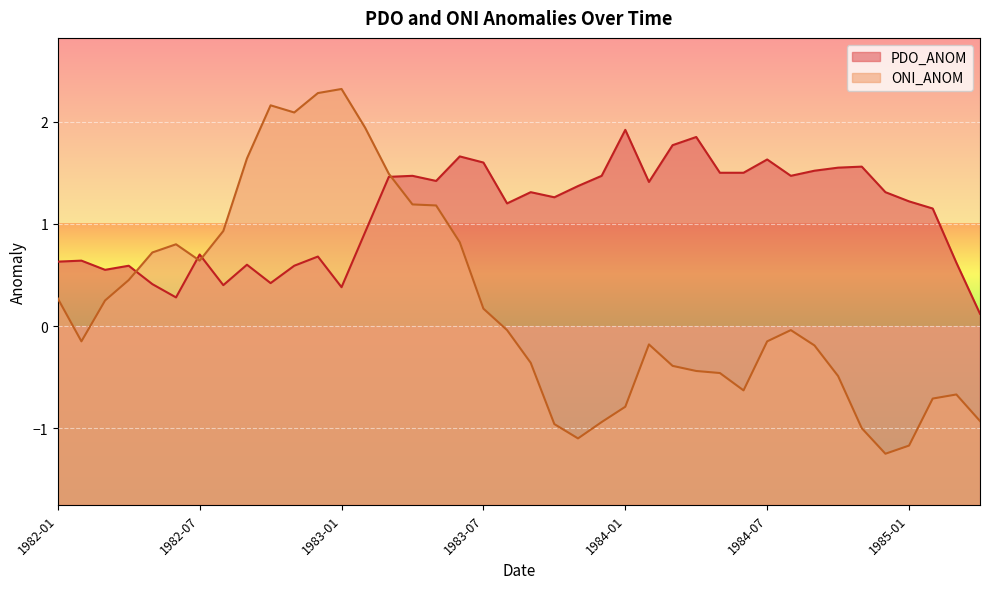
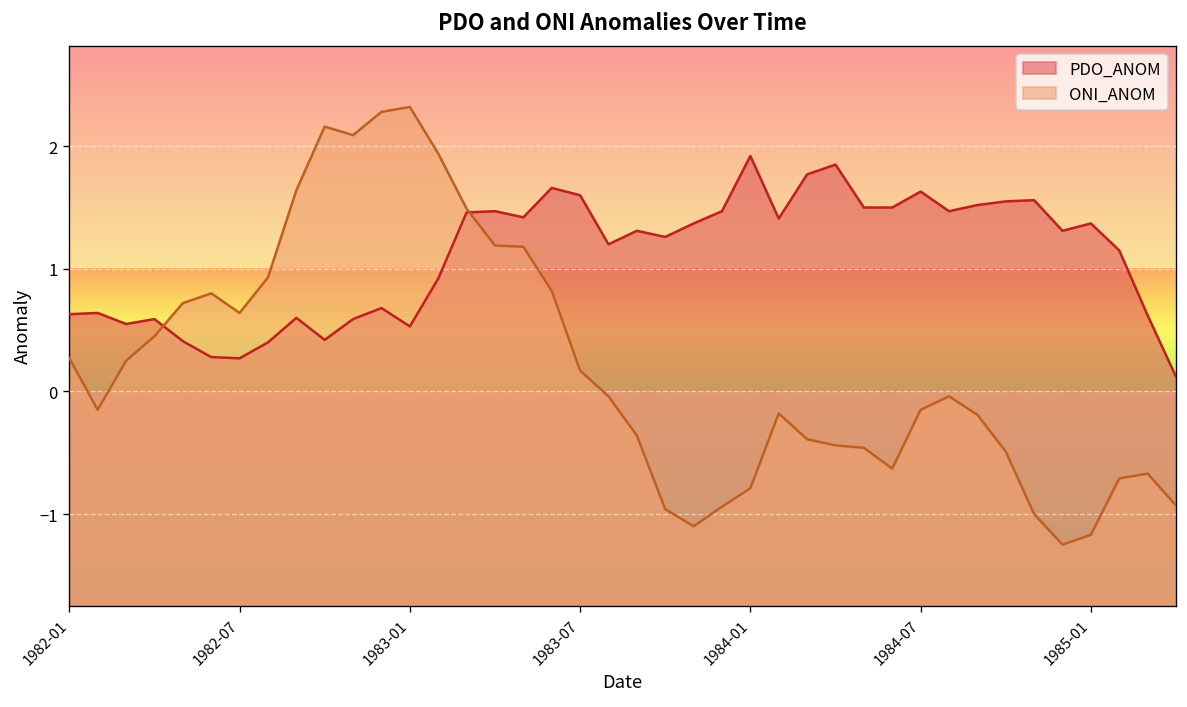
PDO_ANOM, 1982-07: 0.70 -> 0.27
PDO_ANOM, 1983-01: 0.38 -> 0.53
PDO_ANOM, 1985-01: 1.22 -> 1.37
